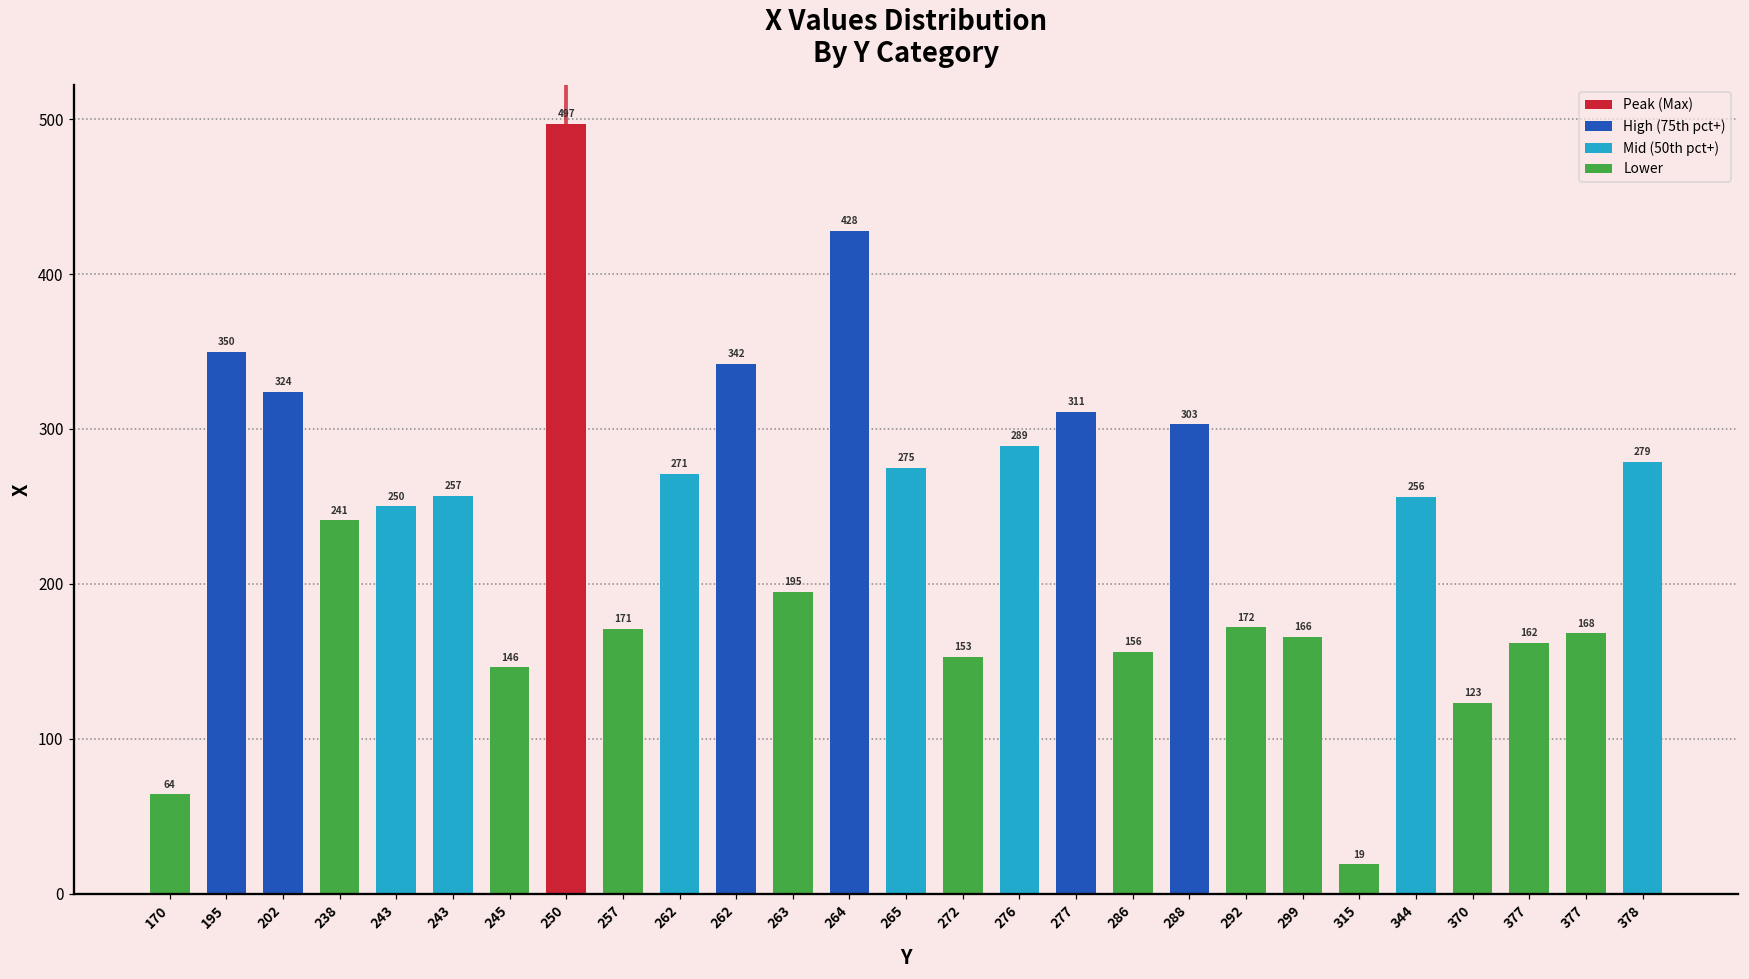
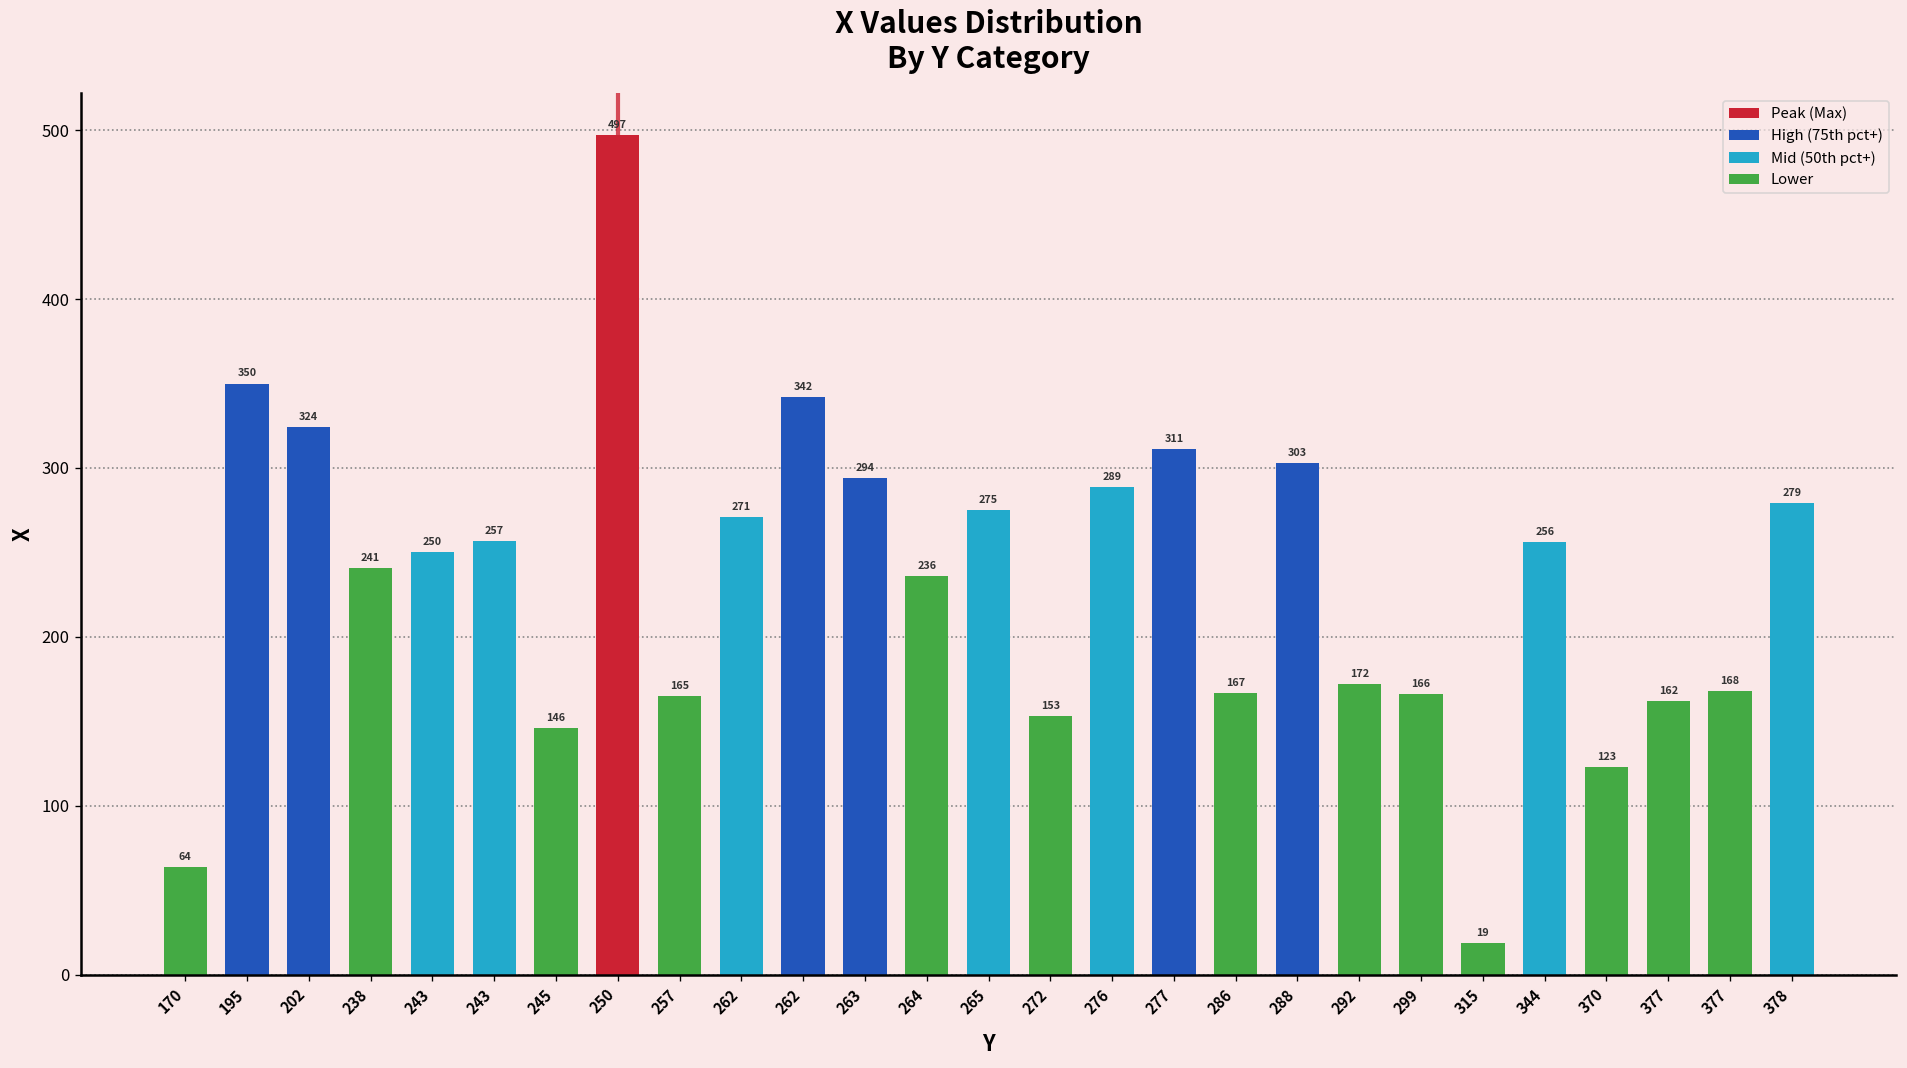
257: 171 -> 165
263: 195 -> 294
264: 428 -> 236
286: 156 -> 167
